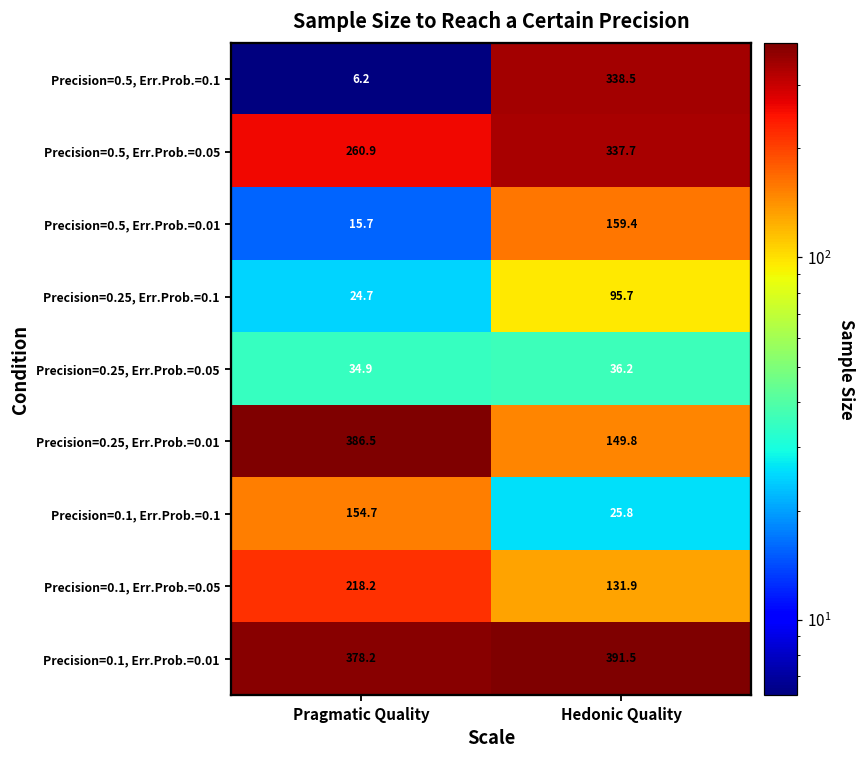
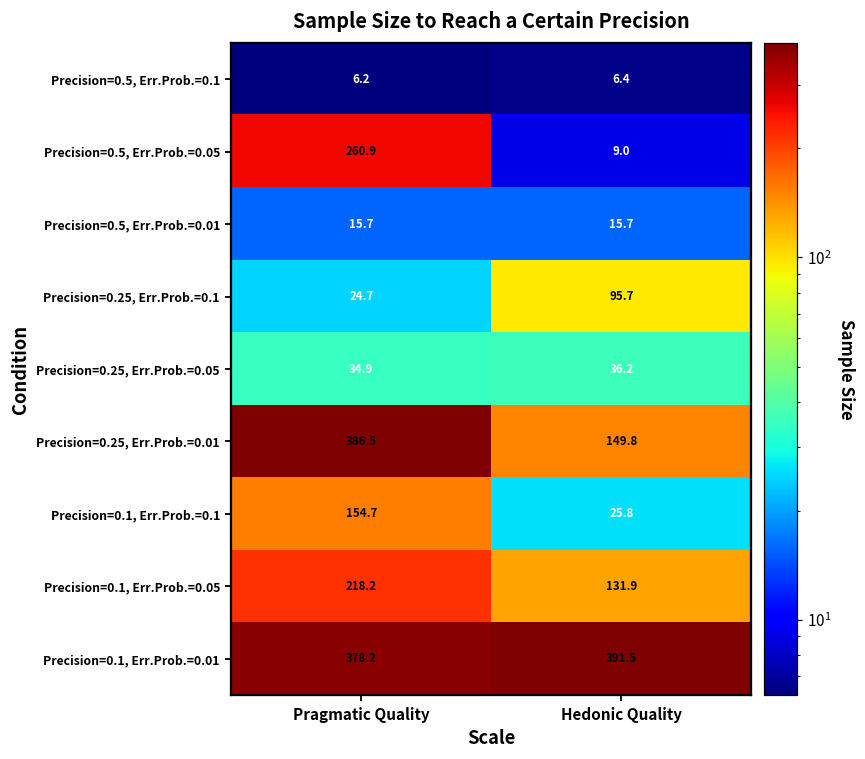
Precision=0.5, Err.Prob.=0.1, Hedonic Quality: 338.5 -> 6.4
Precision=0.5, Err.Prob.=0.05, Hedonic Quality: 337.7 -> 9.0
Precision=0.5, Err.Prob.=0.01, Hedonic Quality: 159.4 -> 15.7
